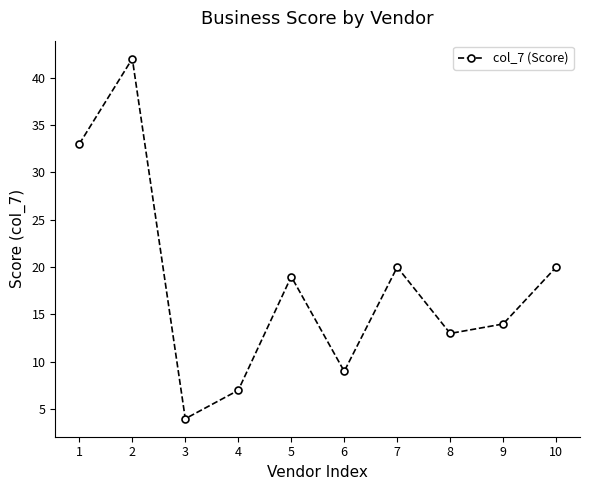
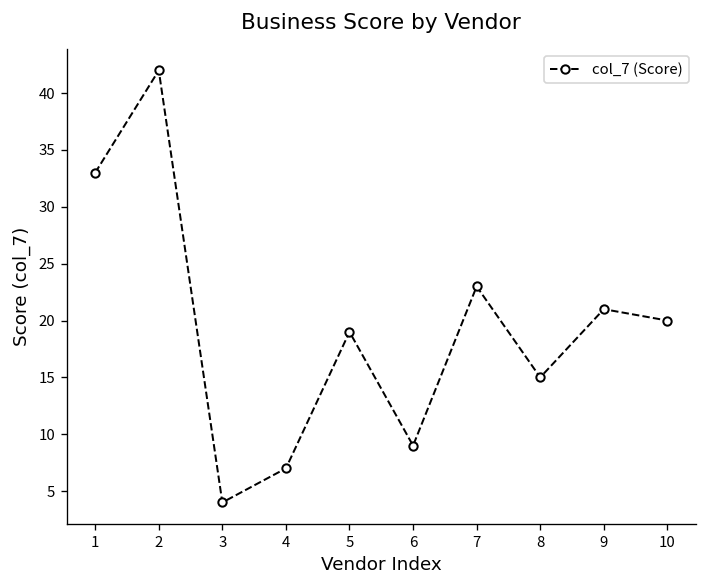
7: 20 -> 23
8: 13 -> 15
9: 14 -> 21
